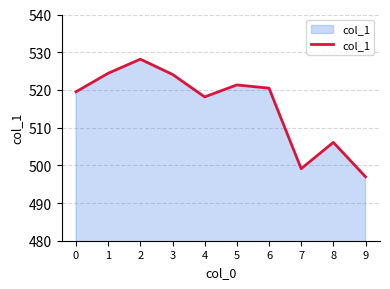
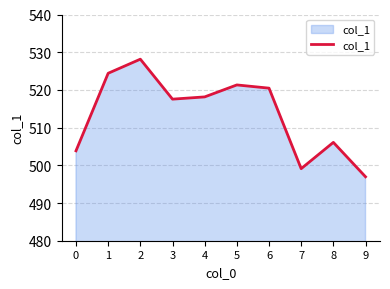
0: 519 -> 504
3: 524 -> 518
